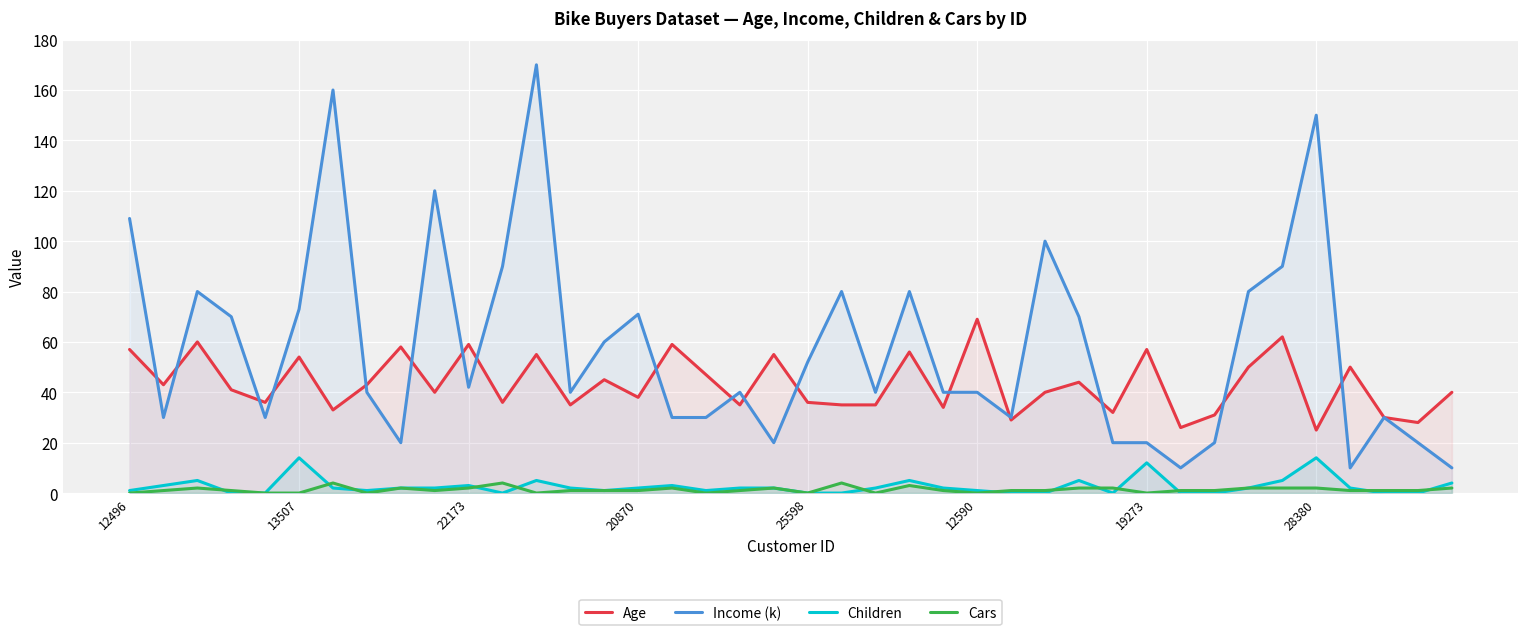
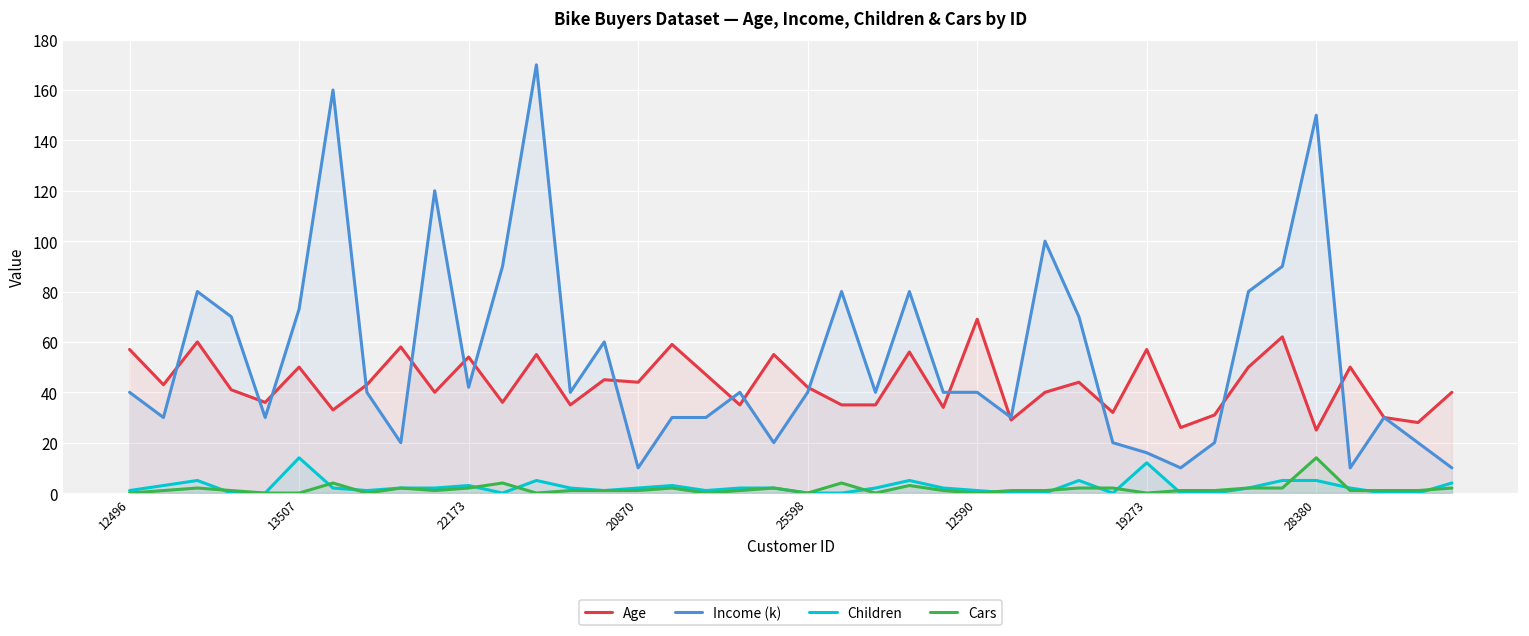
Income (k), 12496: 109 -> 40
Age, 13507: 54 -> 50
Age, 22173: 59 -> 54
Age, 20870: 38 -> 44
Income (k), 20870: 71 -> 10
Age, 25598: 36 -> 42
Income (k), 25598: 52 -> 40
Income (k), 19273: 20 -> 16
Children, 28380: 14 -> 5
Cars, 28380: 2 -> 14
